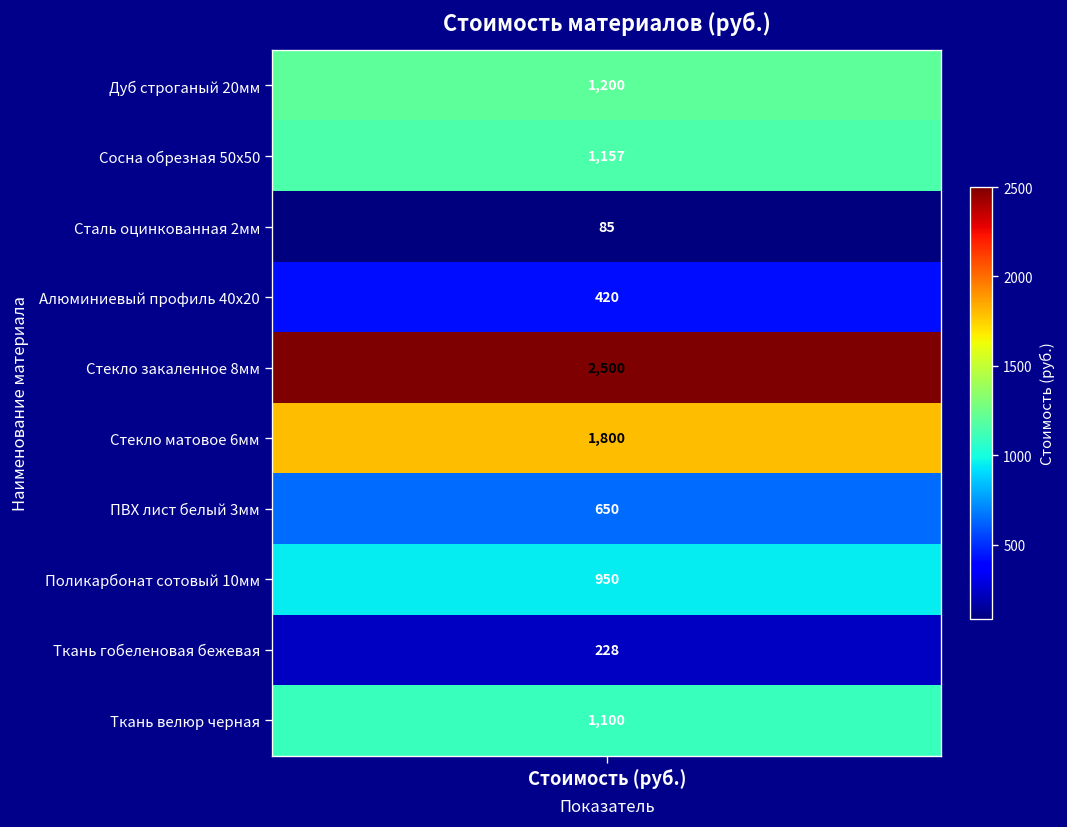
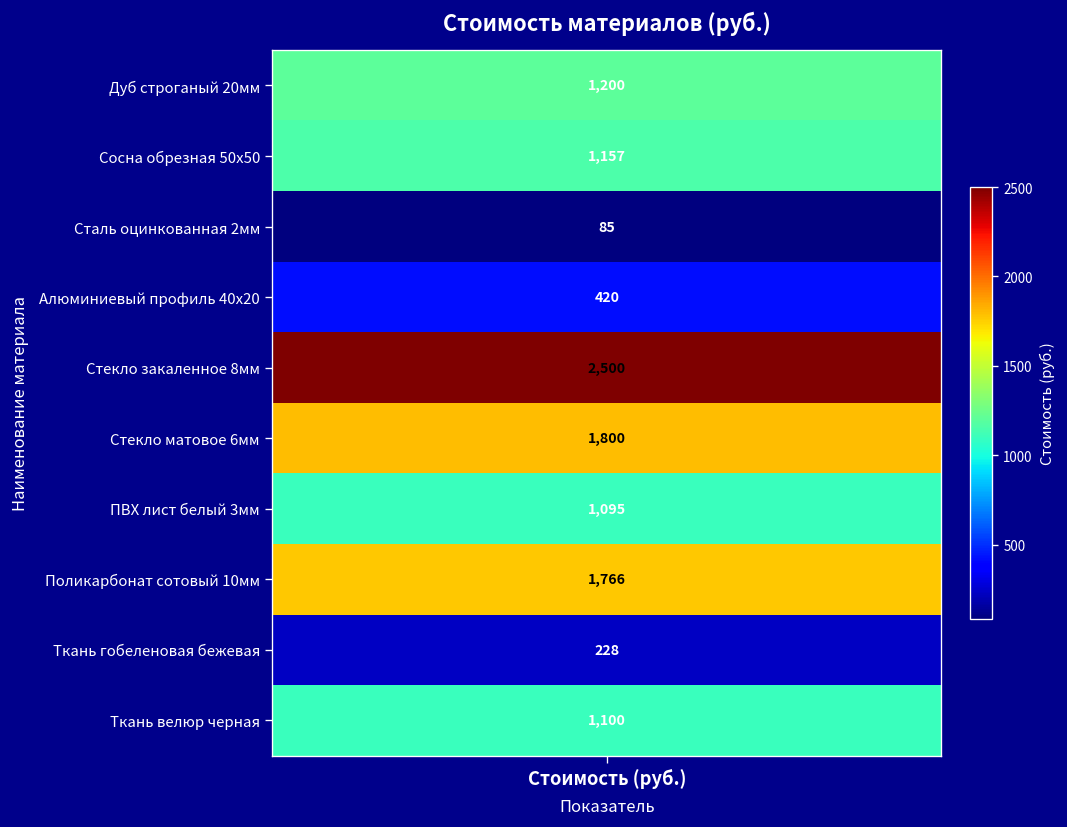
ПВХ лист белый 3мм, Стоимость (руб.): 650 -> 1,095
Поликарбонат сотовый 10мм, Стоимость (руб.): 950 -> 1,766
